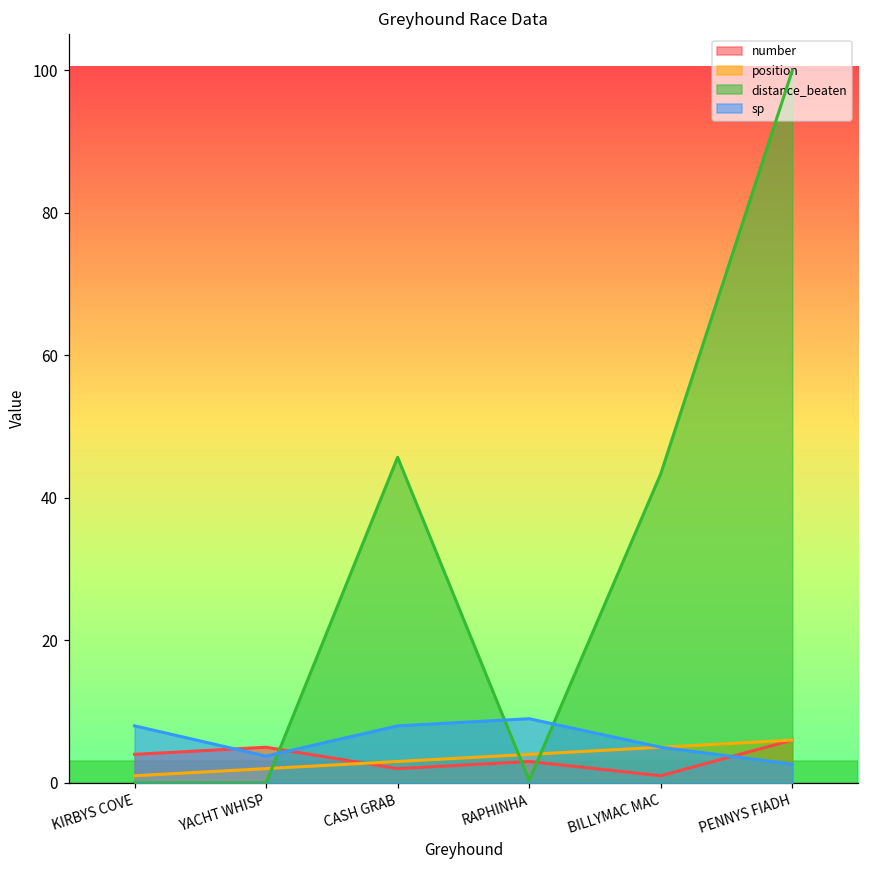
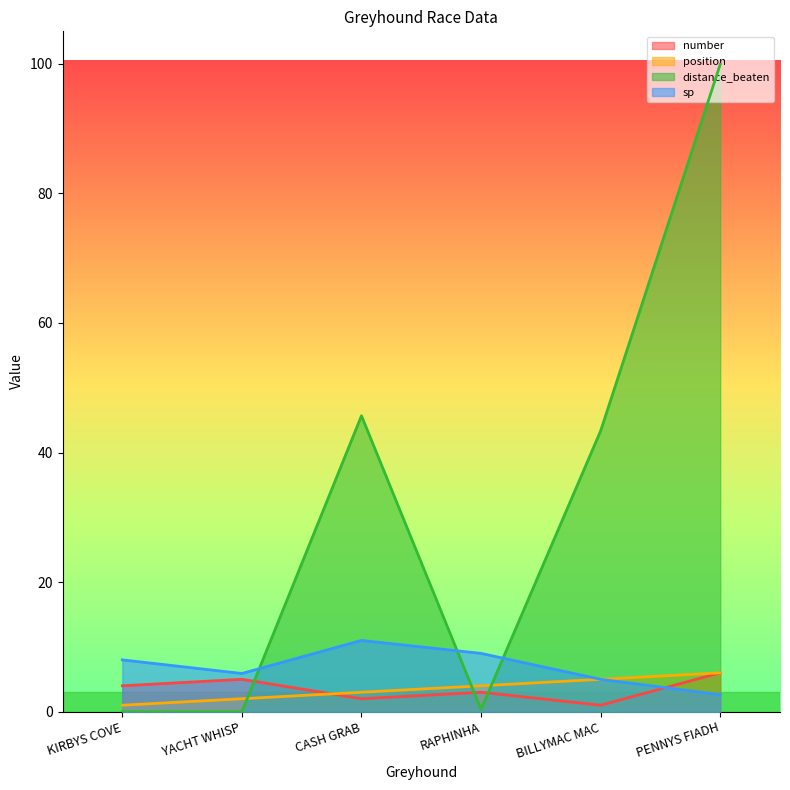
sp, YACHT WHISP: 4 -> 6
sp, CASH GRAB: 8 -> 11
